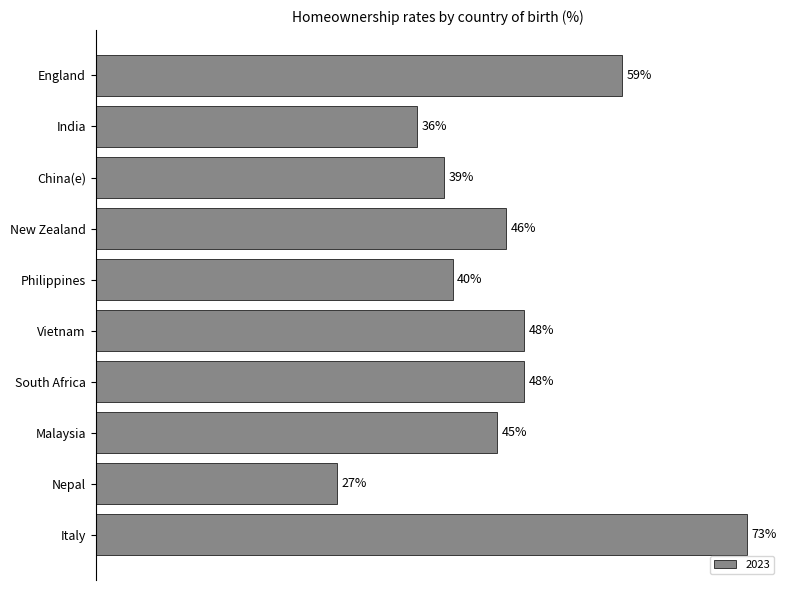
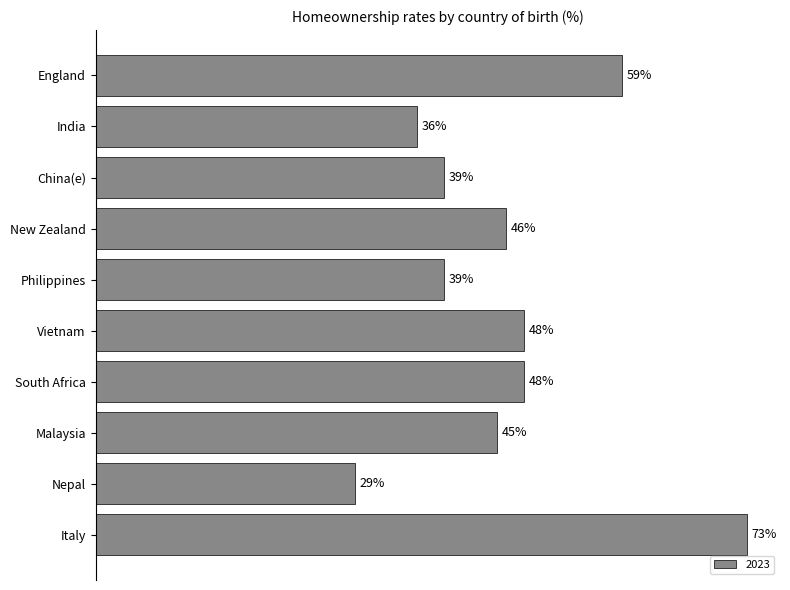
Philippines: 40% -> 39%
Nepal: 27% -> 29%
